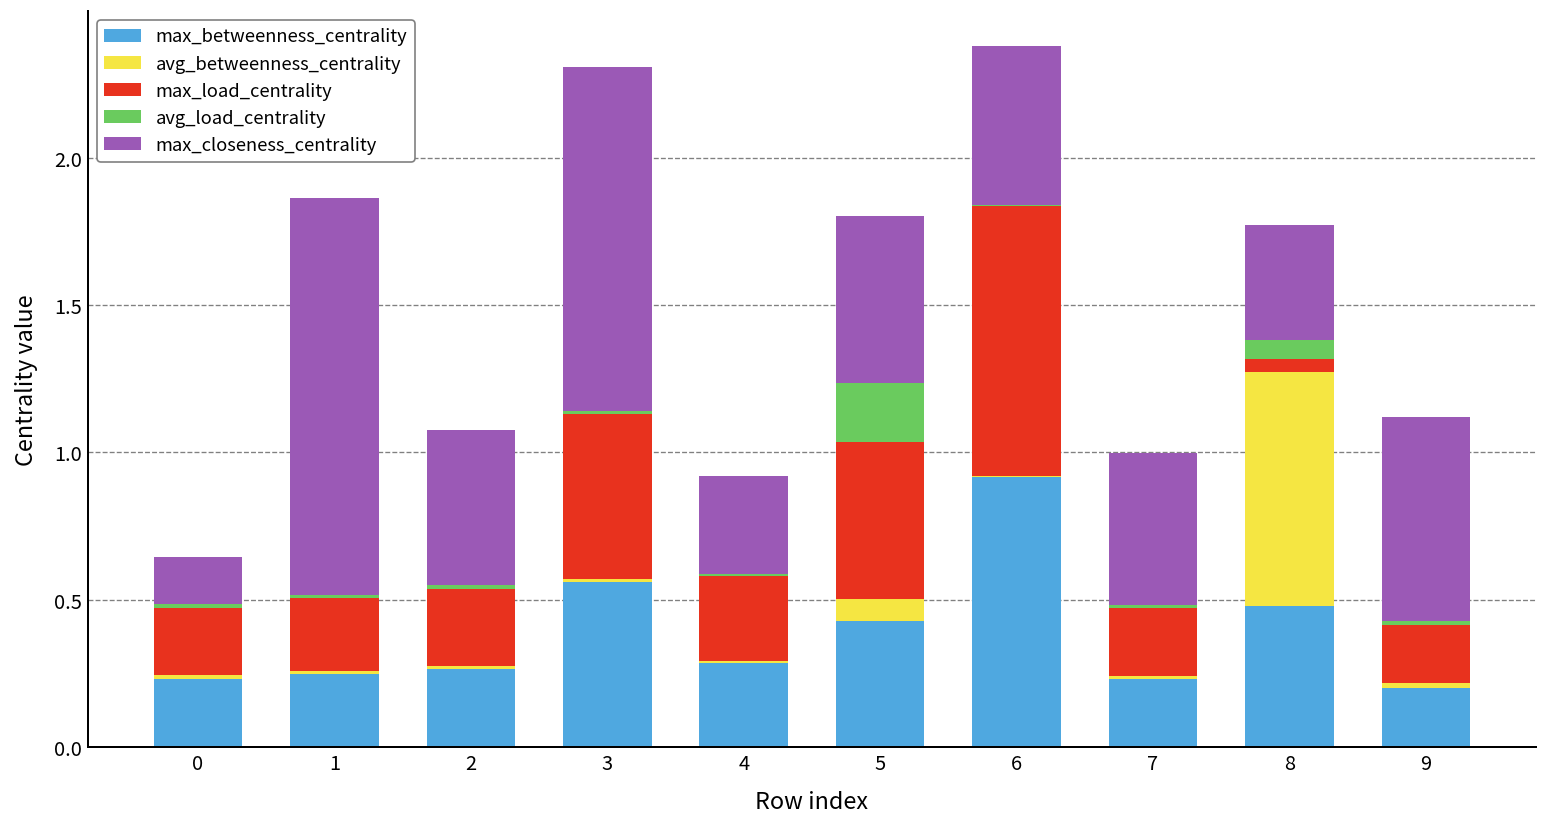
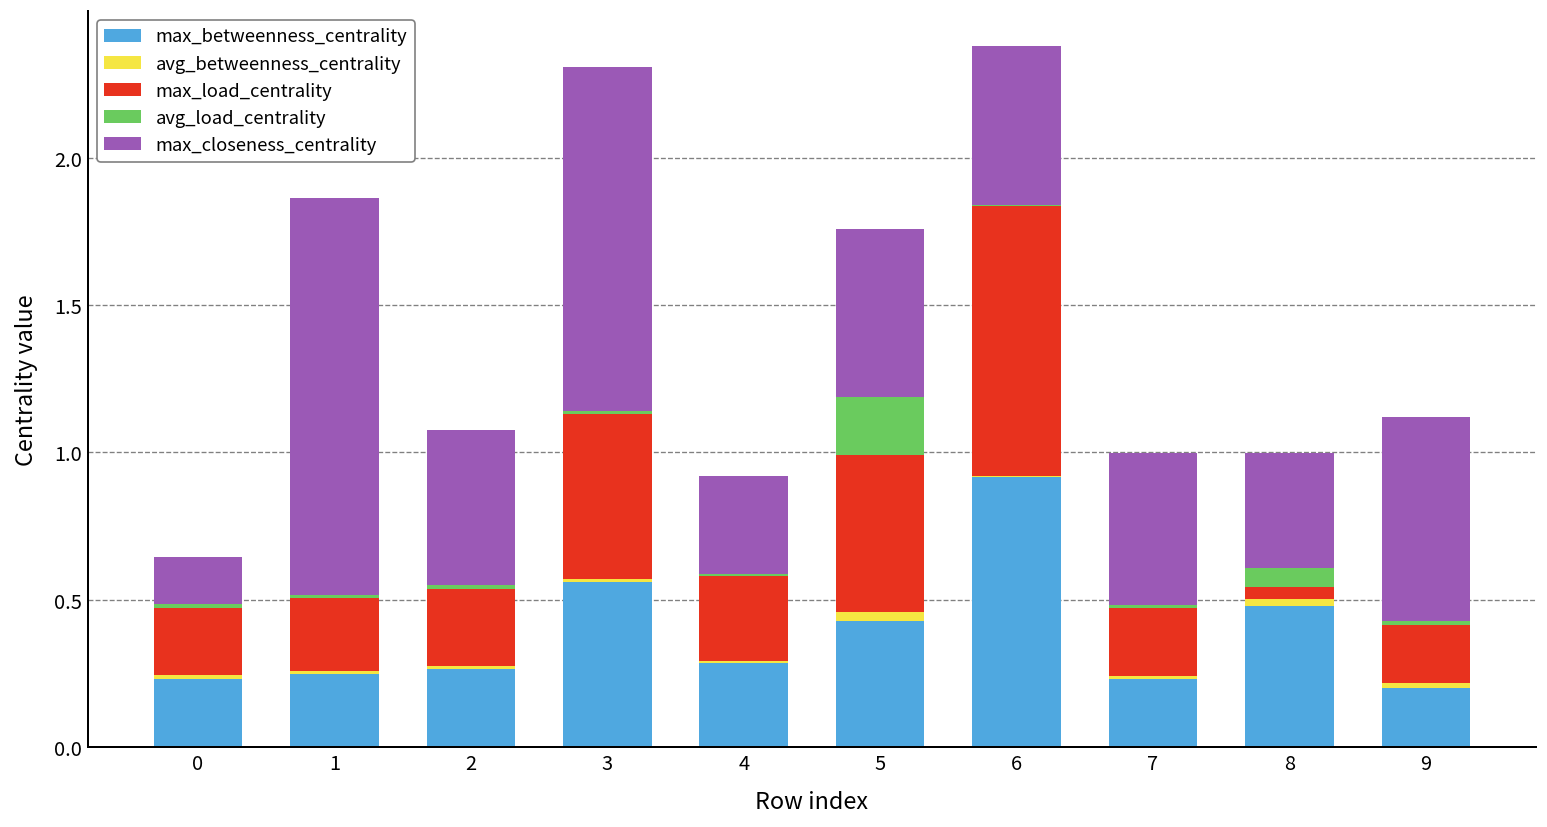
avg_betweenness_centrality, 5: 0.08 -> 0.03
avg_betweenness_centrality, 8: 0.79 -> 0.02
